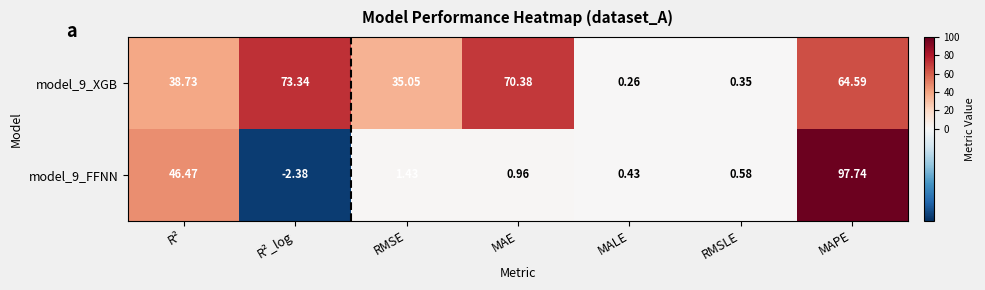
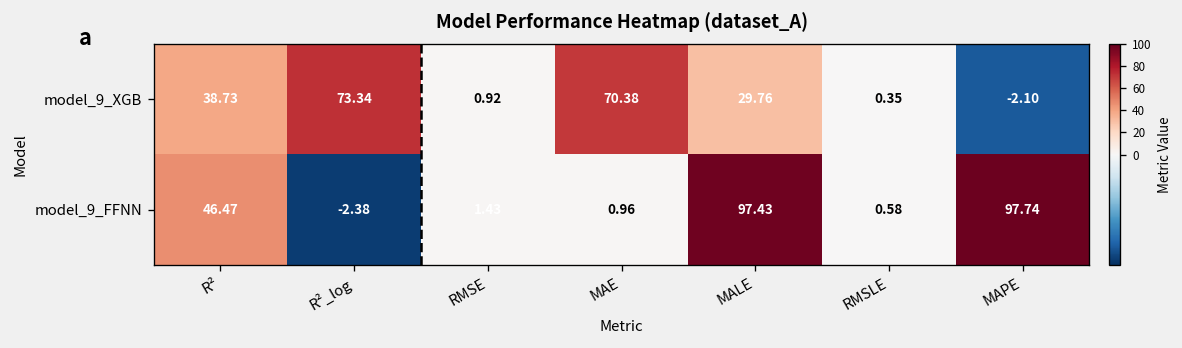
model_9_XGB, RMSE: 35.05 -> 0.92
model_9_XGB, MALE: 0.26 -> 29.76
model_9_XGB, MAPE: 64.59 -> -2.10
model_9_FFNN, MALE: 0.43 -> 97.43
